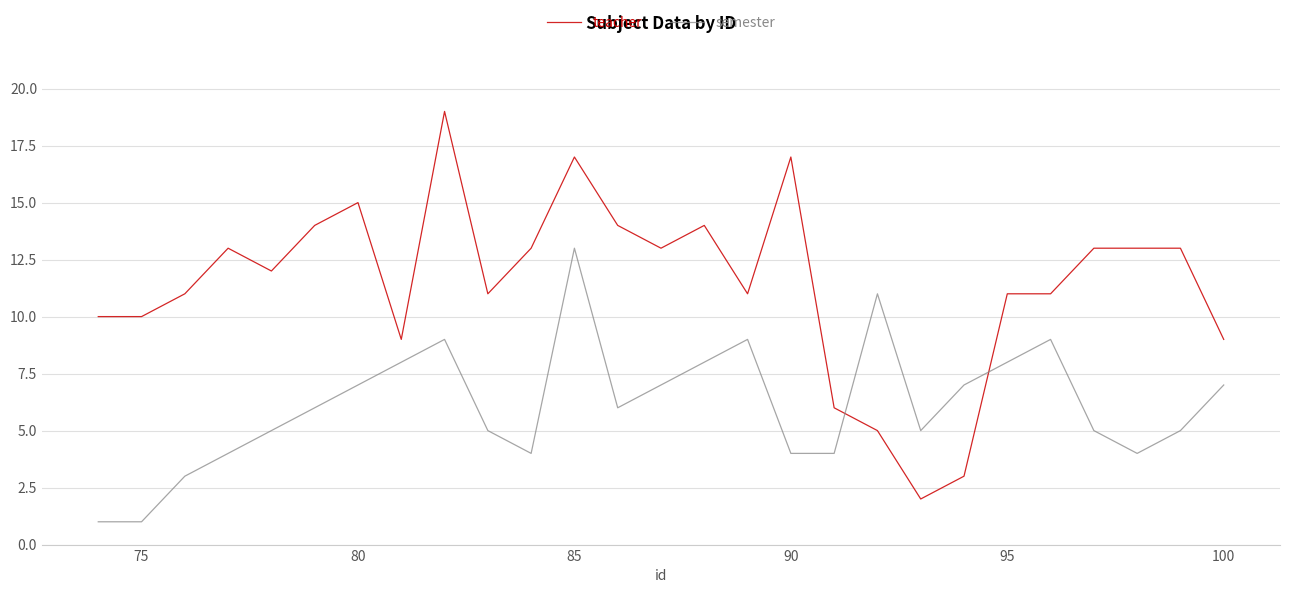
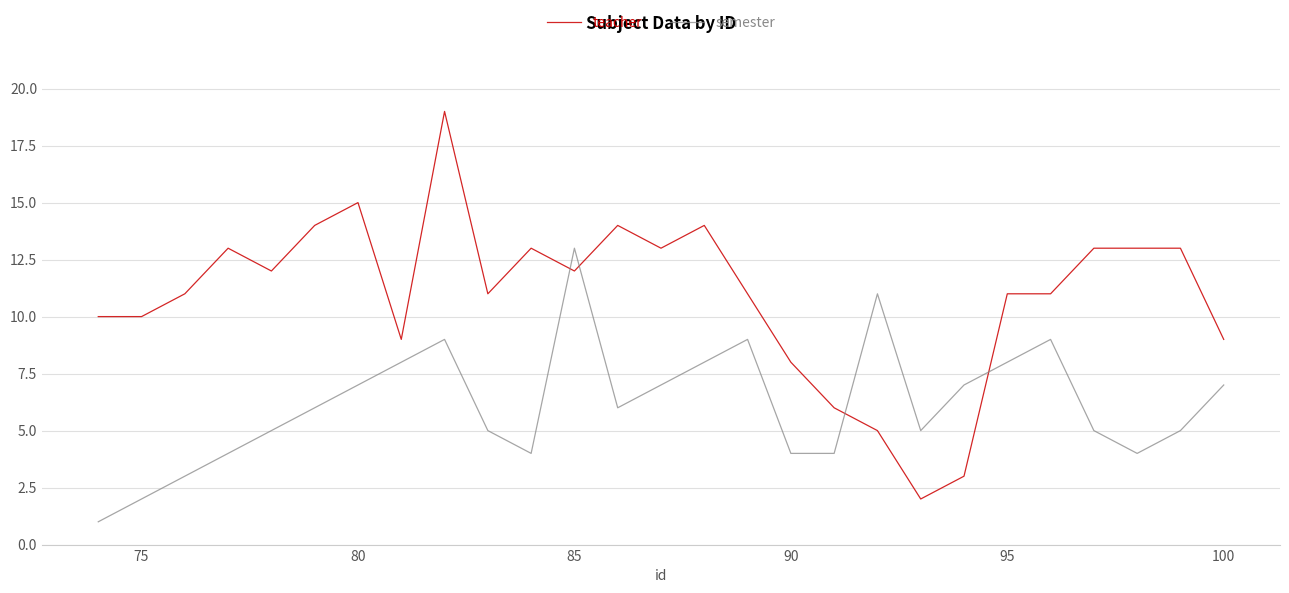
semester, 75: 1 -> 2
teacher, 85: 17 -> 12
teacher, 90: 17 -> 8
